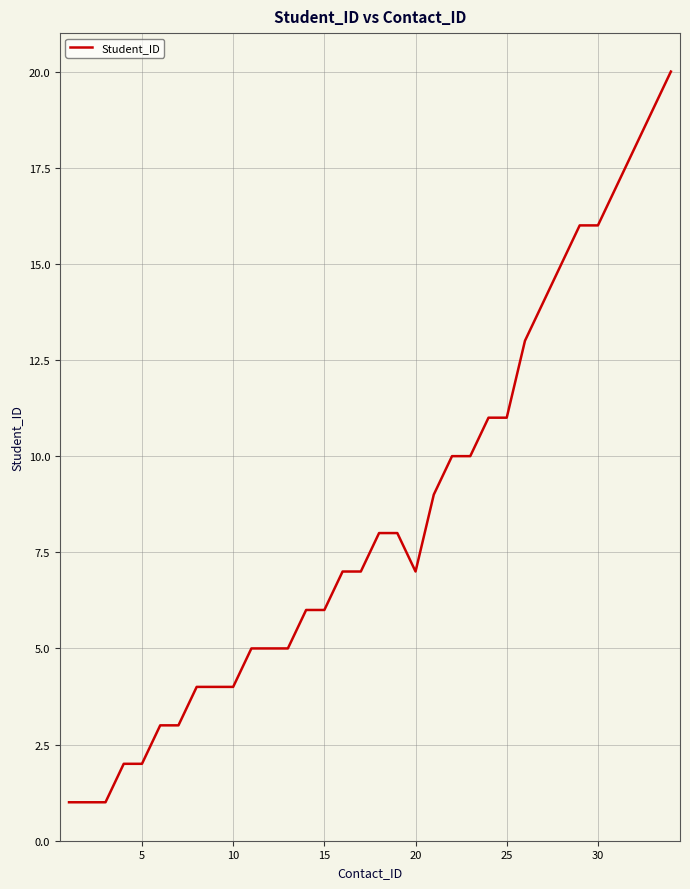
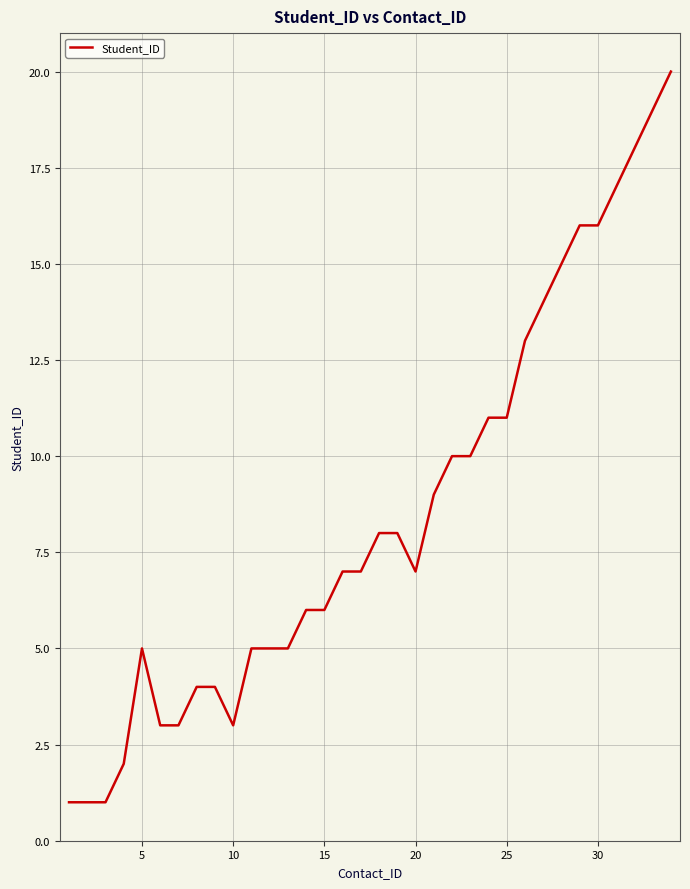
5: 2 -> 5
10: 4 -> 3
